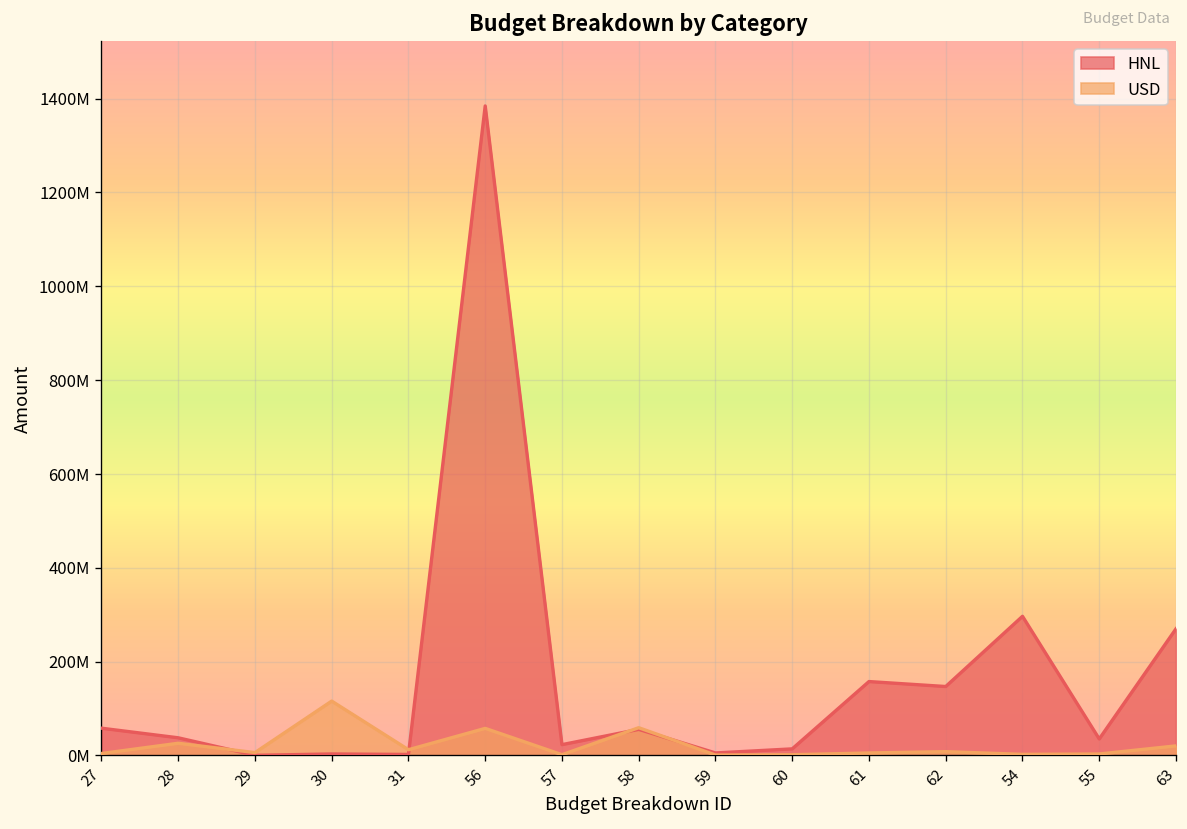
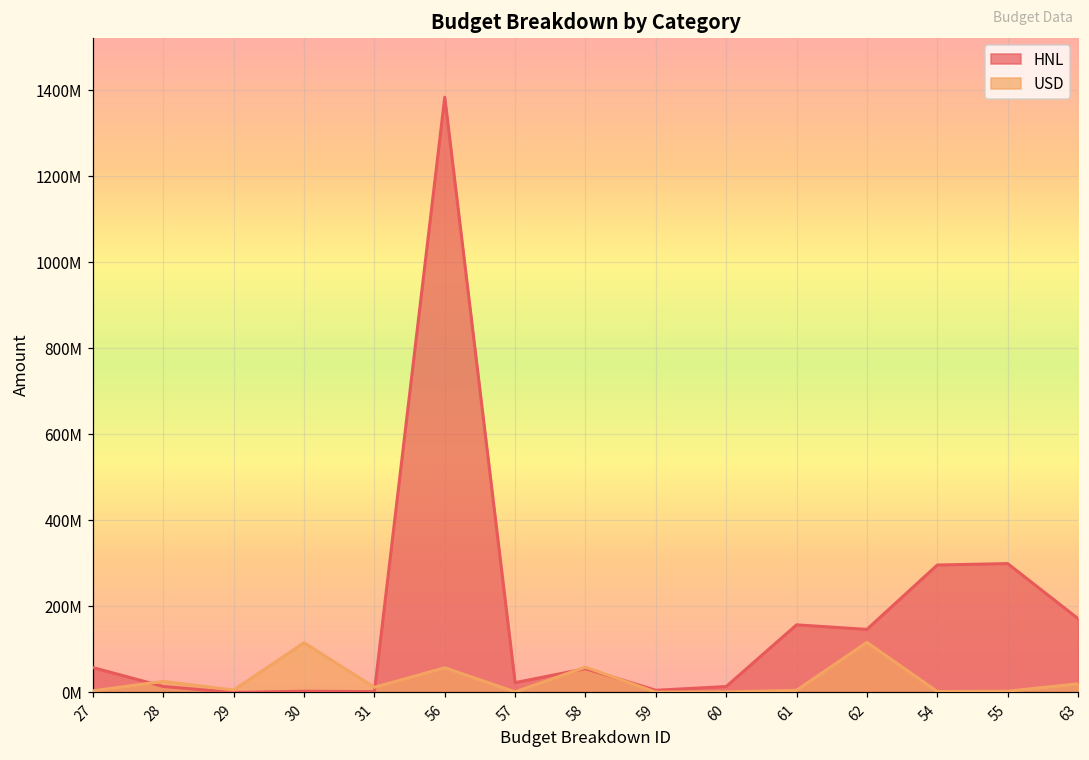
HNL, 28: 40000000 -> 10000000
USD, 62: 10000000 -> 120000000
HNL, 55: 30000000 -> 300000000
HNL, 63: 270000000 -> 170000000
